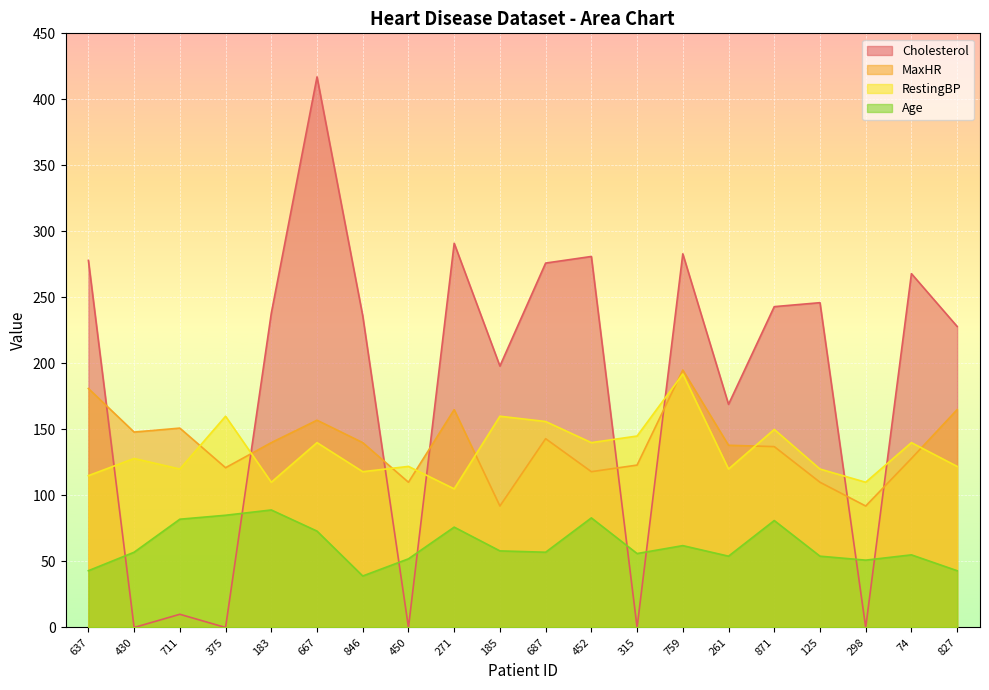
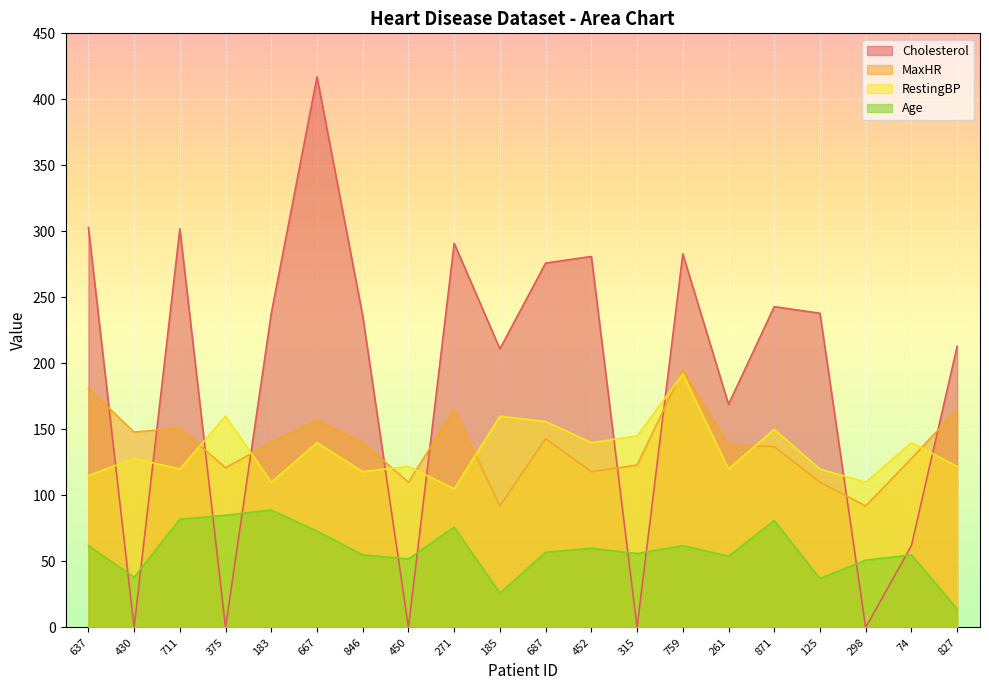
Cholesterol, 637: 278 -> 303
Age, 637: 43 -> 62
Age, 430: 57 -> 38
Cholesterol, 711: 10 -> 302
Age, 846: 39 -> 55
Cholesterol, 185: 198 -> 211
Age, 185: 58 -> 26
Age, 452: 83 -> 60
Cholesterol, 125: 246 -> 238
Age, 125: 54 -> 37
Cholesterol, 74: 268 -> 62
Cholesterol, 827: 228 -> 213
Age, 827: 43 -> 14
